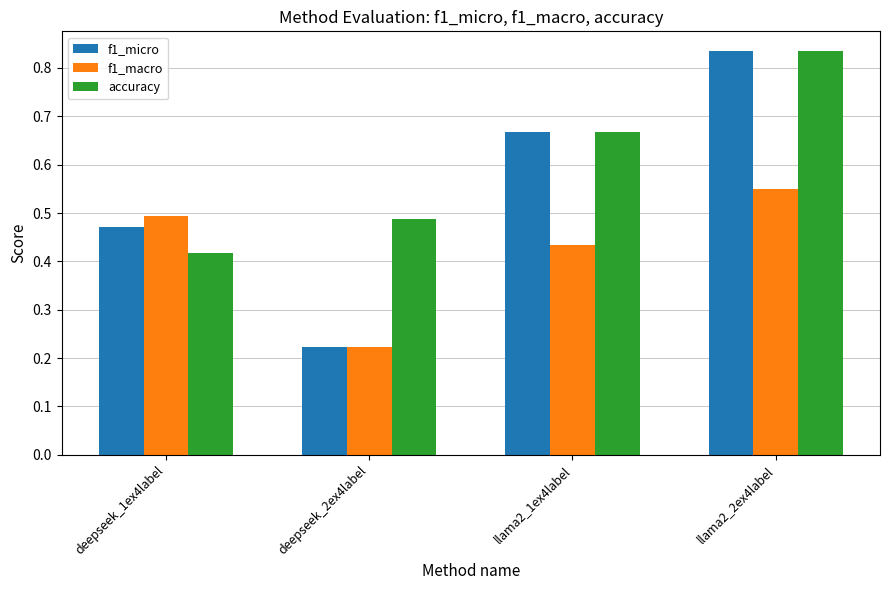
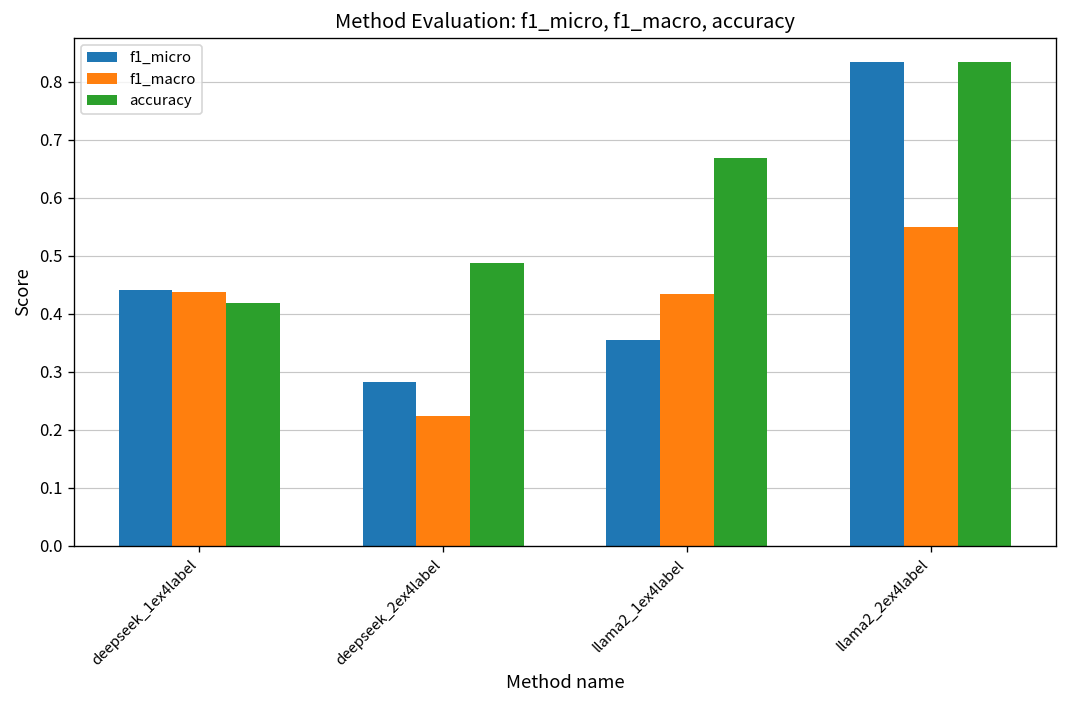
f1_micro, deepseek_1ex4label: 0.47 -> 0.44
f1_macro, deepseek_1ex4label: 0.49 -> 0.44
f1_micro, deepseek_2ex4label: 0.22 -> 0.28
f1_micro, llama2_1ex4label: 0.67 -> 0.36
